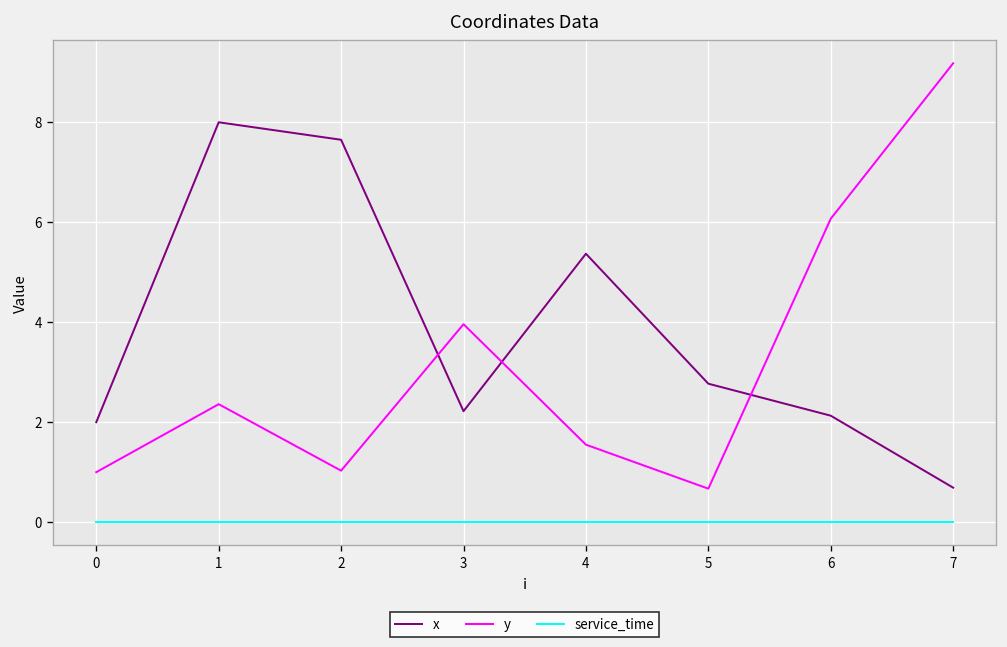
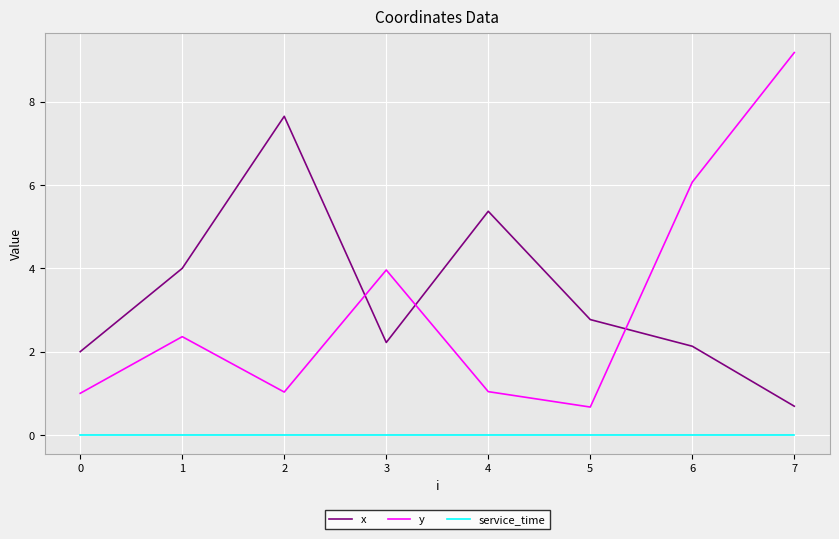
x, 1: 8 -> 4
y, 4: 1.6 -> 1.0
